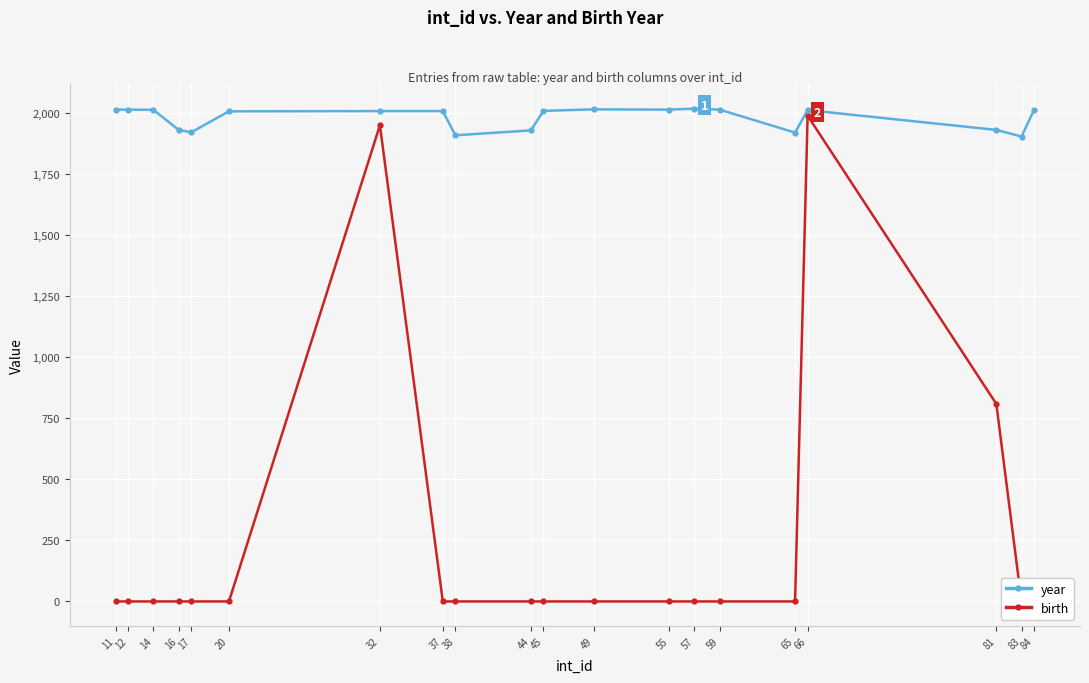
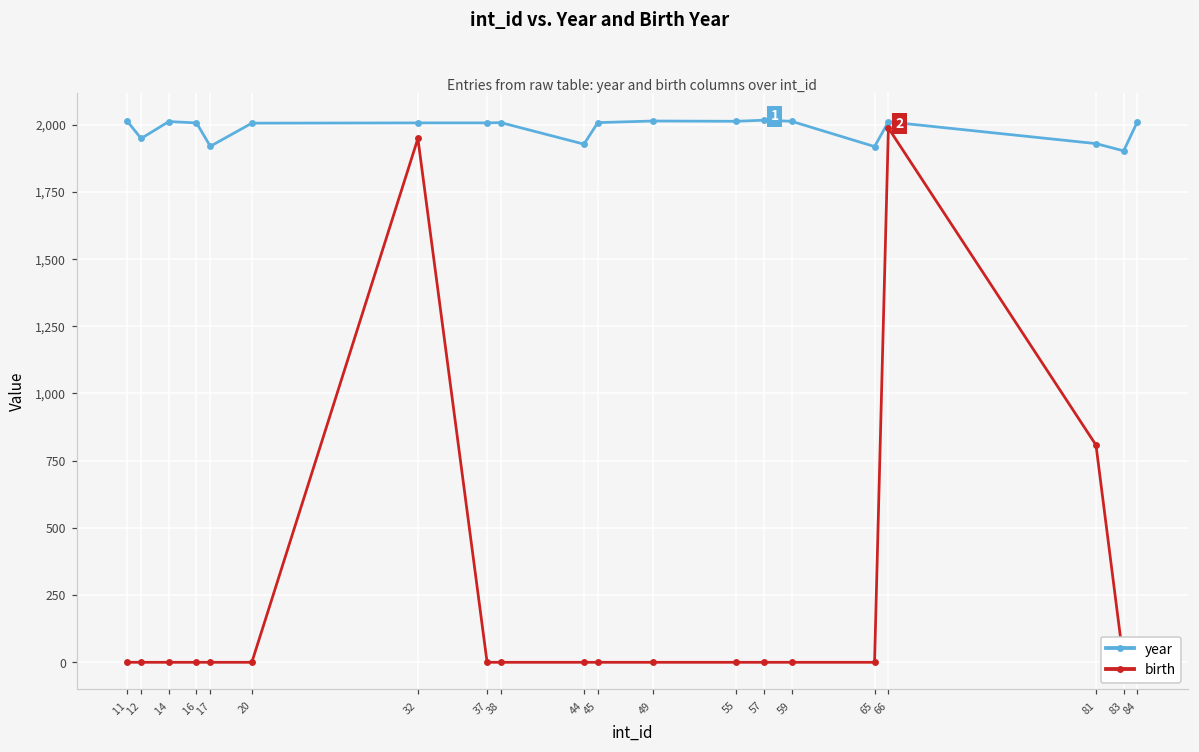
year, 12: 2,010 -> 1,950
year, 16: 1,930 -> 2,010
year, 38: 1,910 -> 2,010
